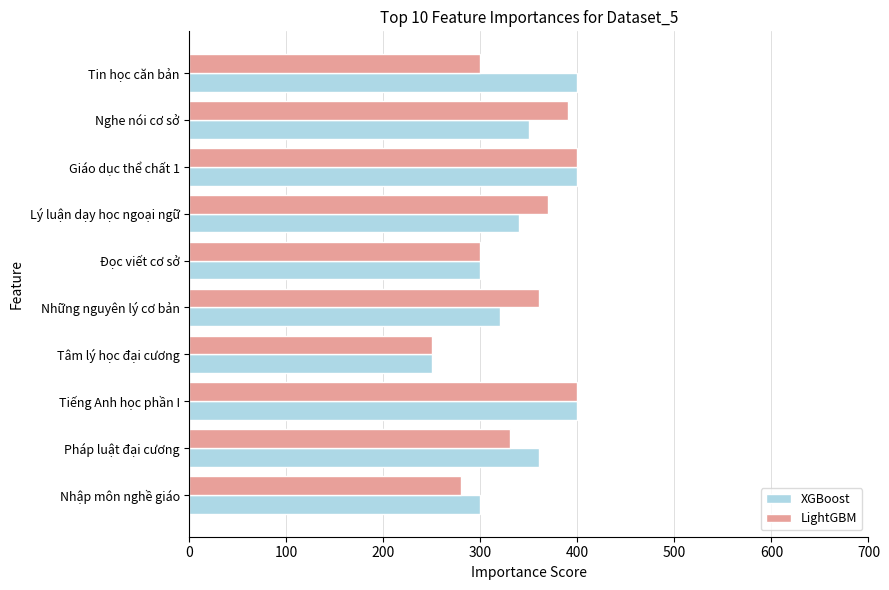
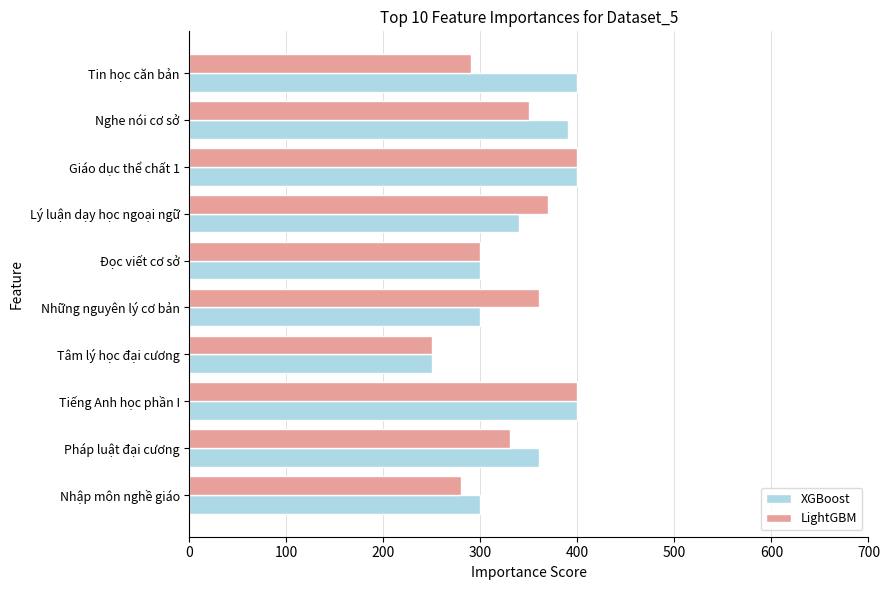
LightGBM, Tin học căn bản: 300 -> 290
LightGBM, Nghe nói cơ sở: 390 -> 350
XGBoost, Nghe nói cơ sở: 350 -> 390
XGBoost, Những nguyên lý cơ bản: 320 -> 300
